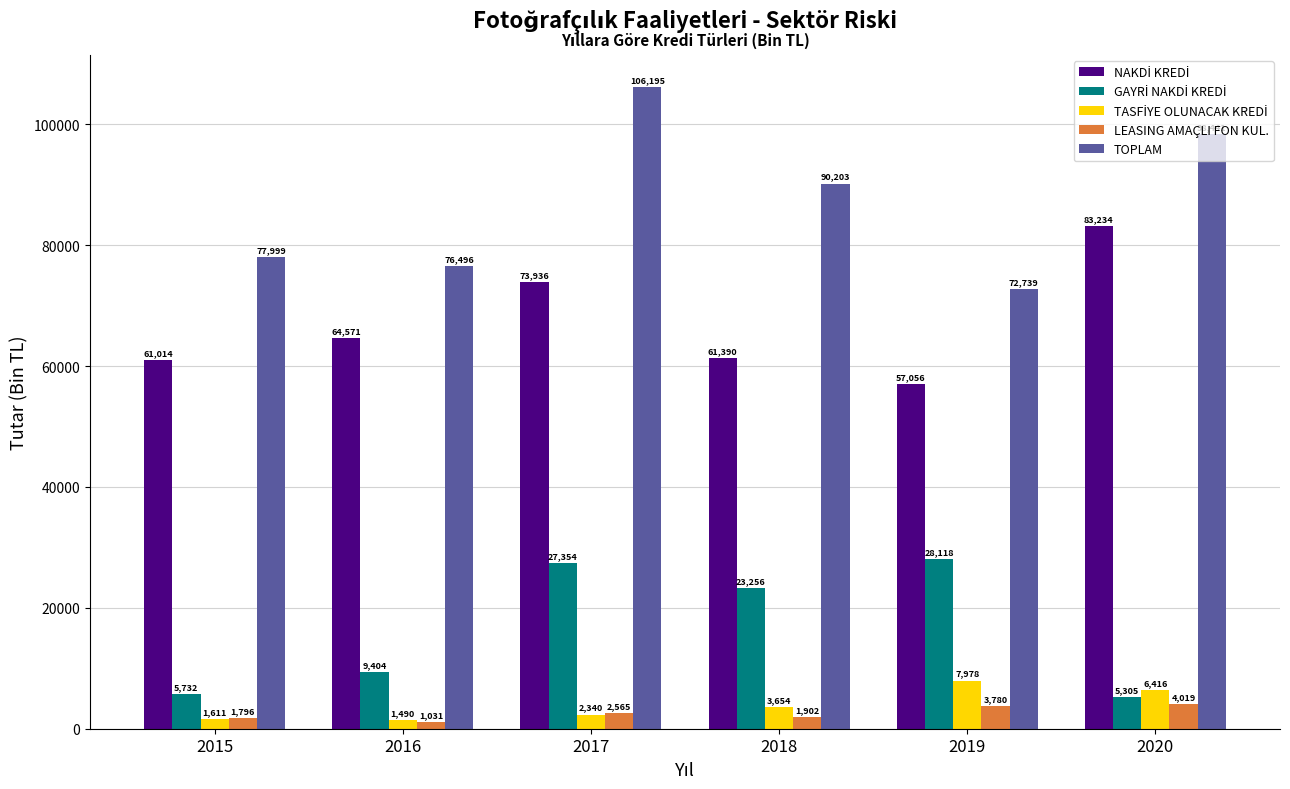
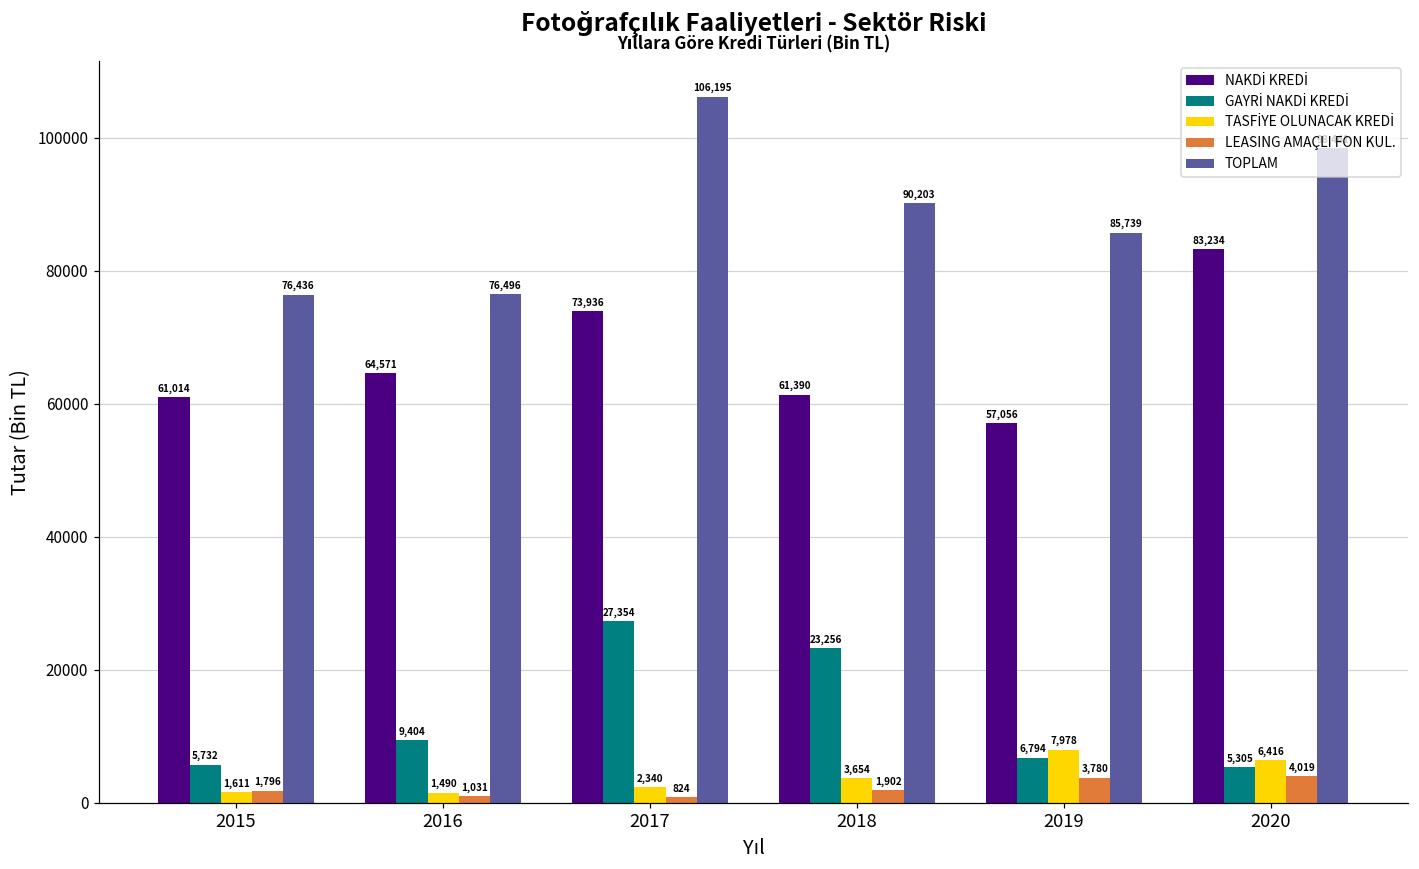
TOPLAM, 2015: 77,999 -> 76,436
LEASING AMAÇLI FON KUL., 2017: 2,565 -> 824
GAYRİ NAKDİ KREDİ, 2019: 28,118 -> 6,794
TOPLAM, 2019: 72,739 -> 85,739
